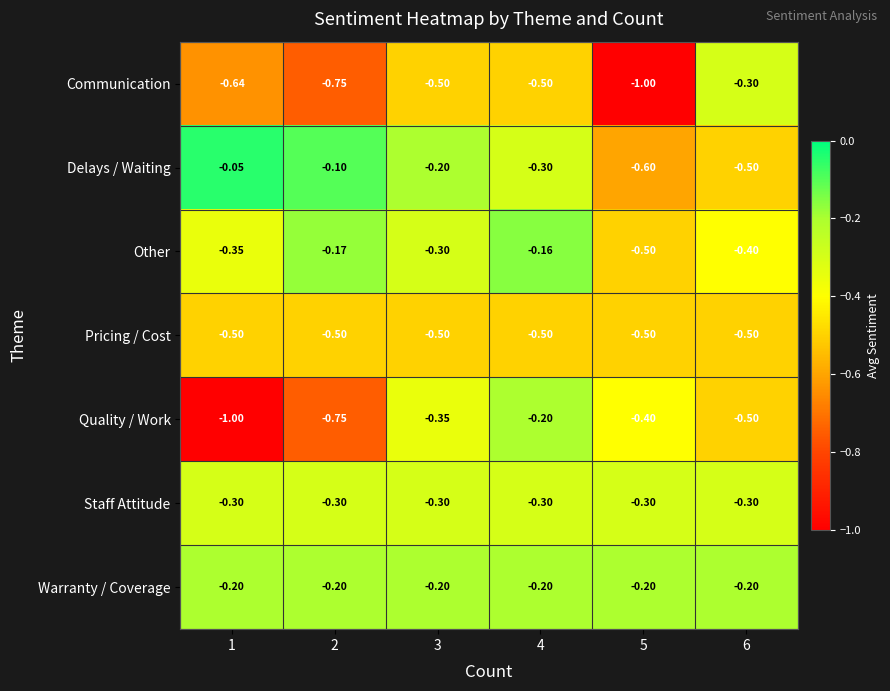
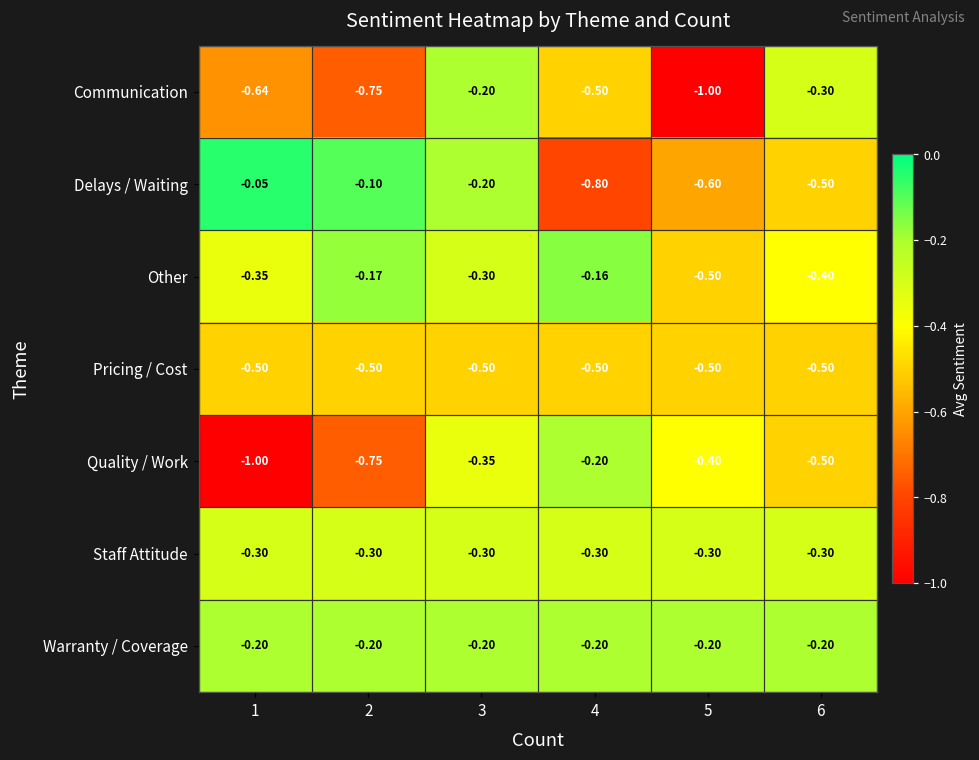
Communication, 3: -0.50 -> -0.20
Delays / Waiting, 4: -0.30 -> -0.80
